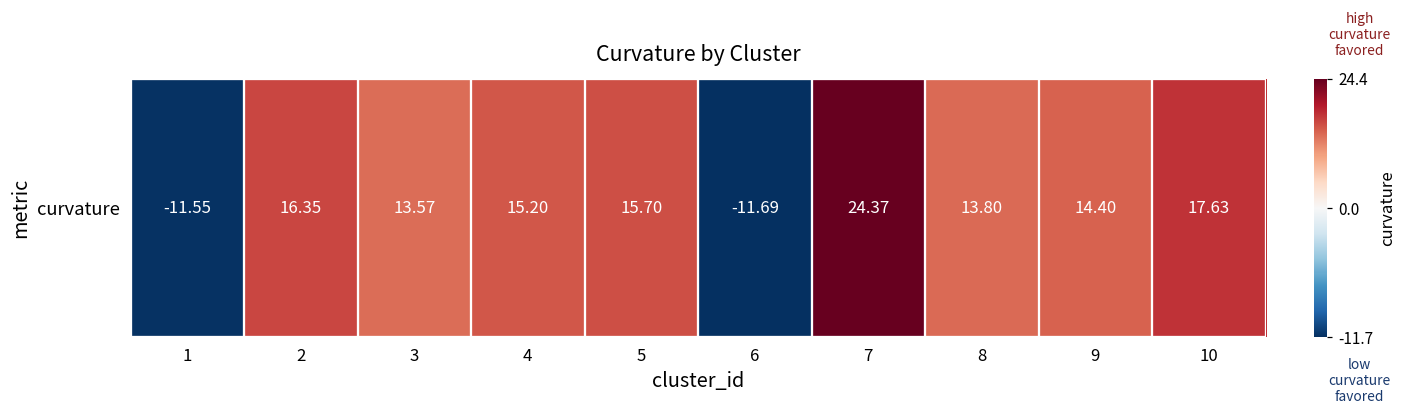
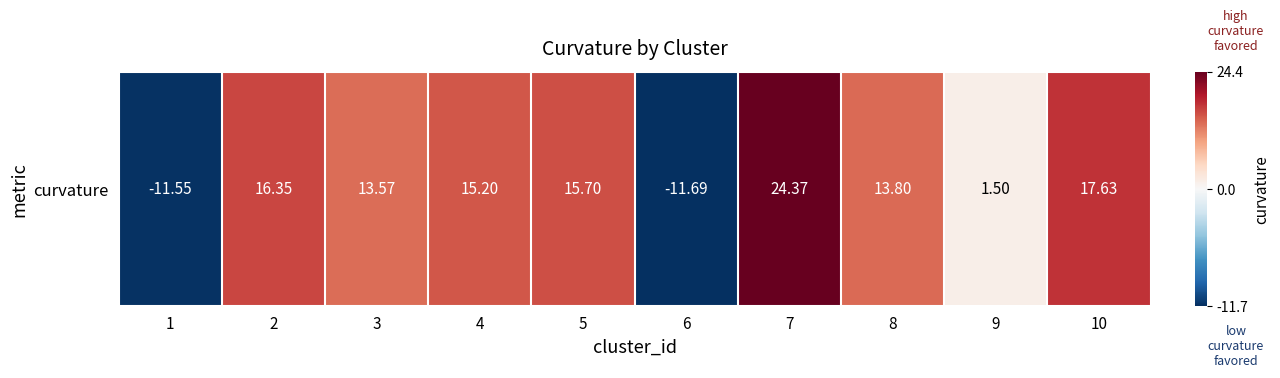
curvature, 9: 14.40 -> 1.50
